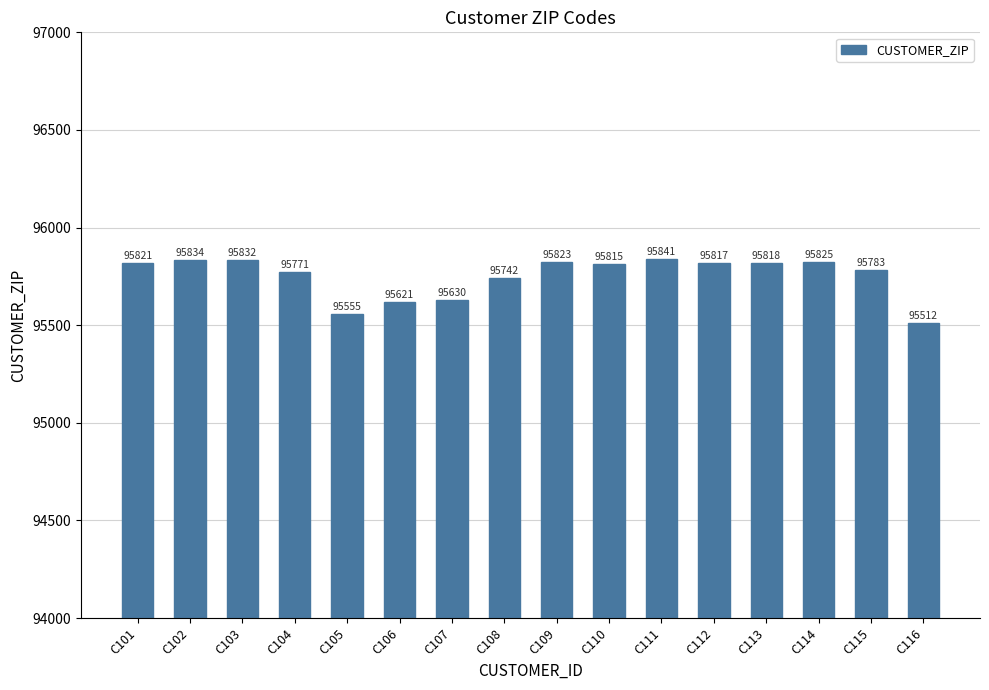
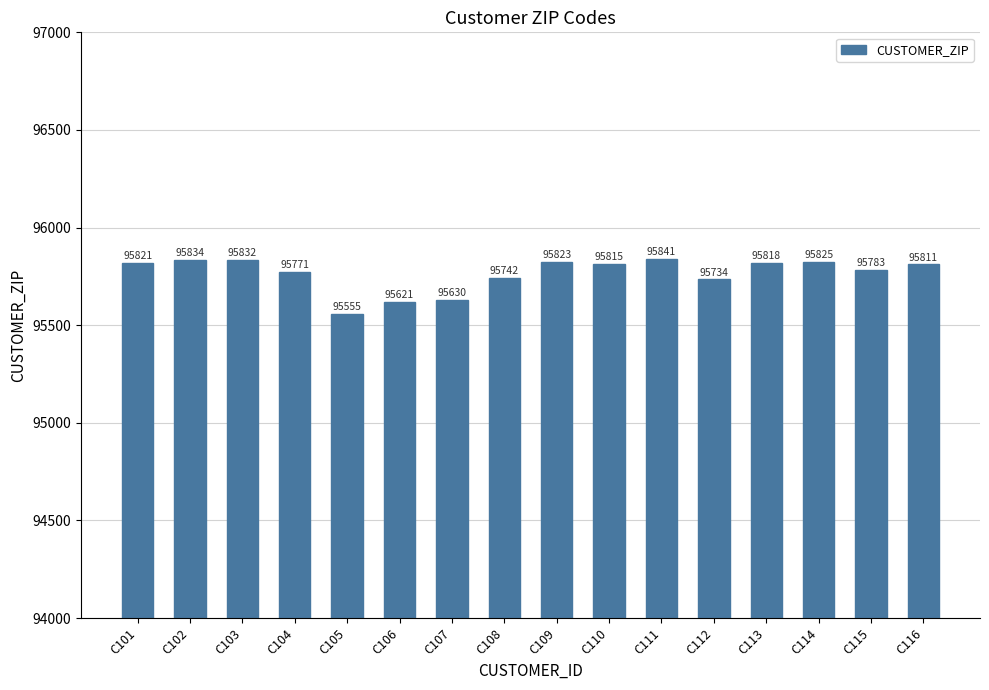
C112: 95817 -> 95734
C116: 95512 -> 95811
